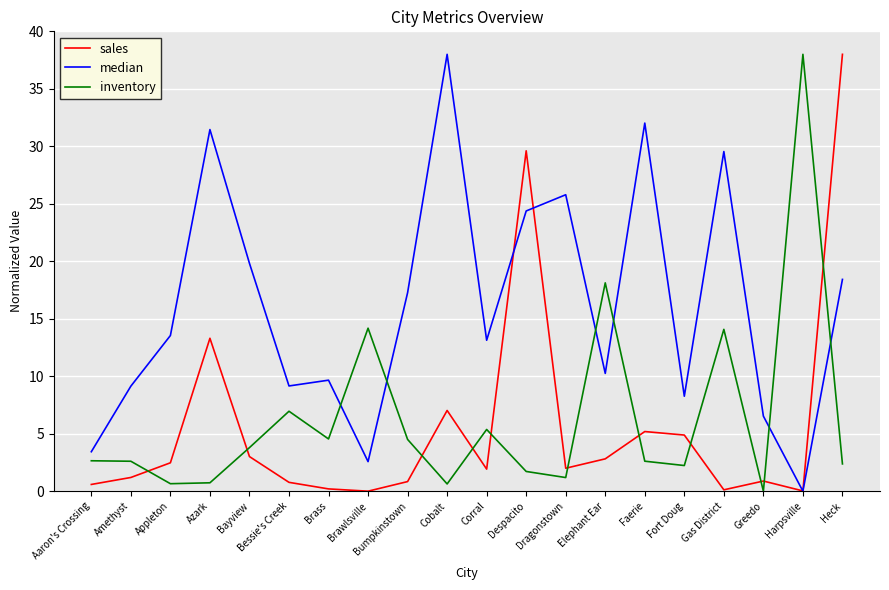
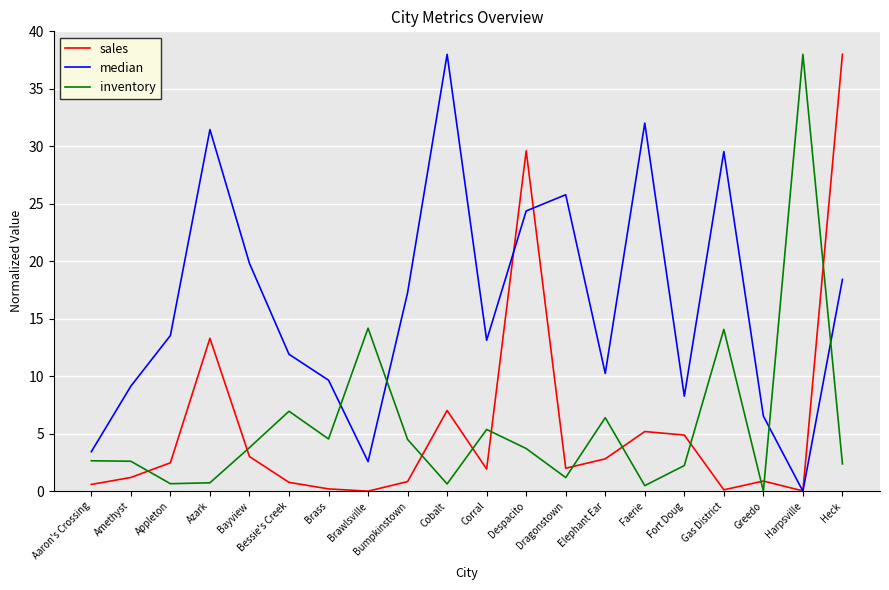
median, Bessie's Creek: 9.2 -> 11.9
inventory, Despacito: 1.7 -> 3.7
inventory, Elephant Ear: 18.1 -> 6.4
inventory, Faerie: 2.6 -> 0.5
